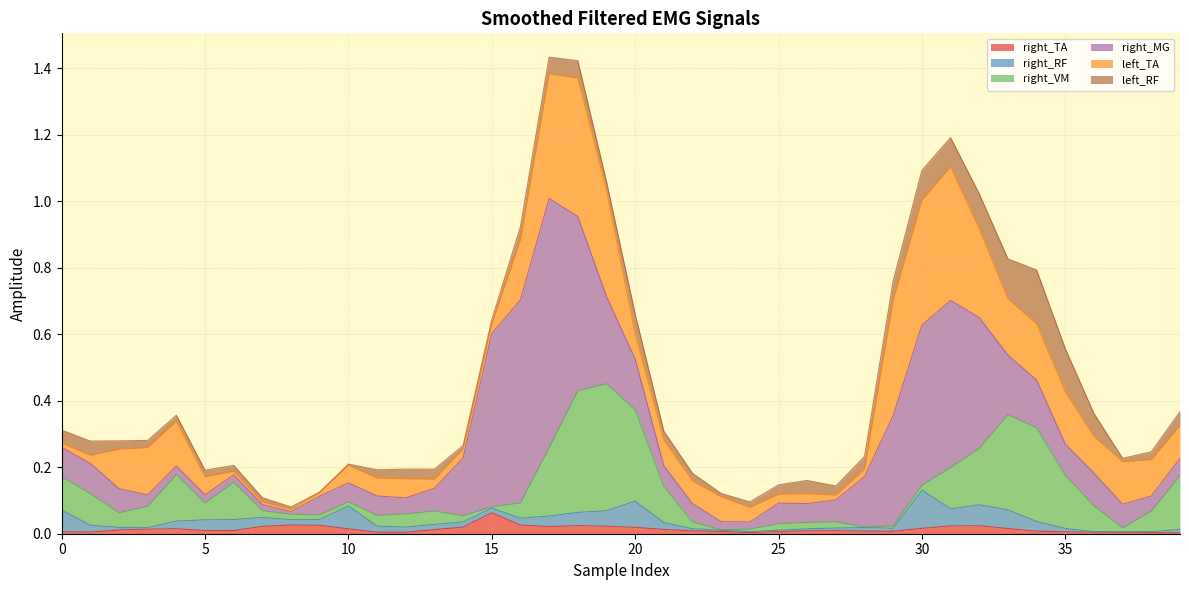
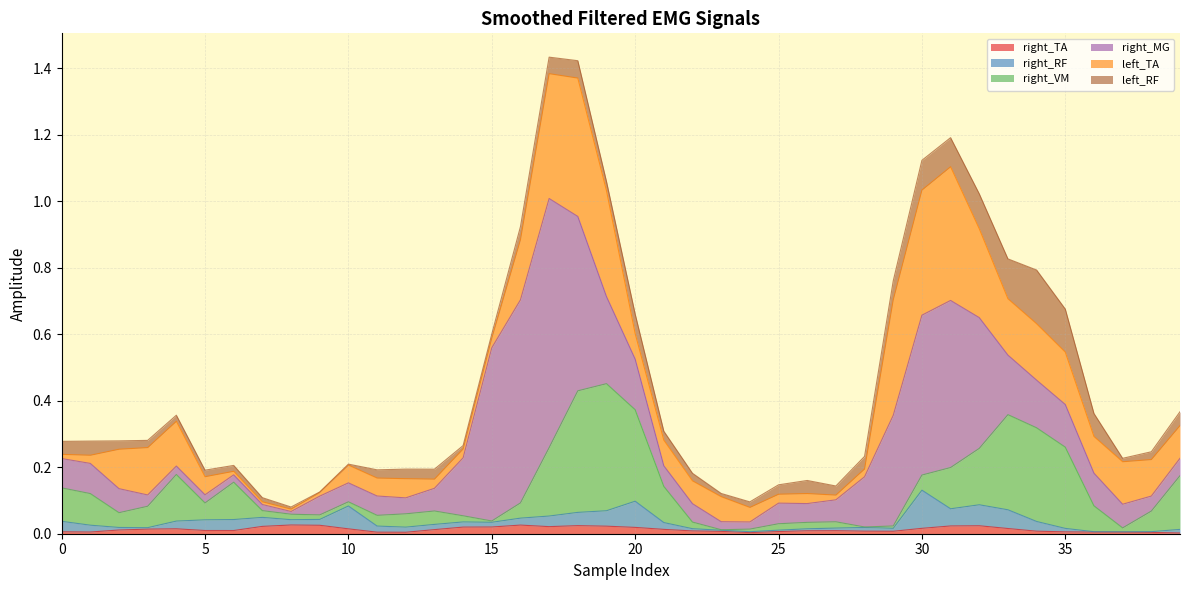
right_RF, 0: 0.07 -> 0.03
right_TA, 15: 0.06 -> 0.02
right_VM, 30: 0.02 -> 0.05
right_VM, 35: 0.16 -> 0.24
right_MG, 35: 0.09 -> 0.13
